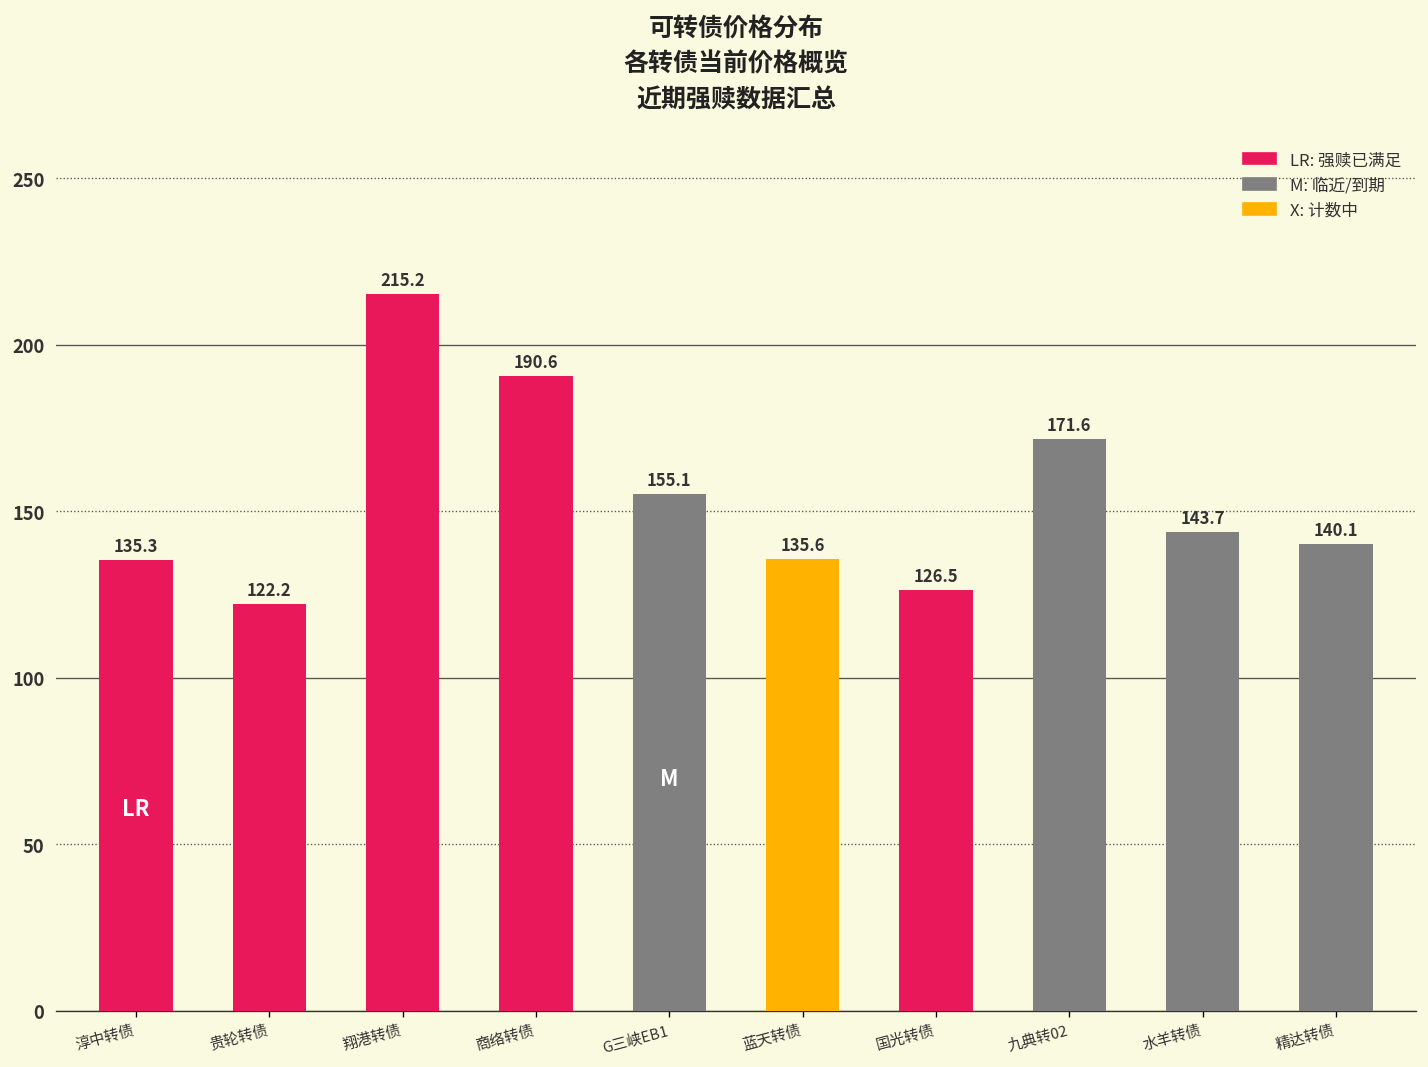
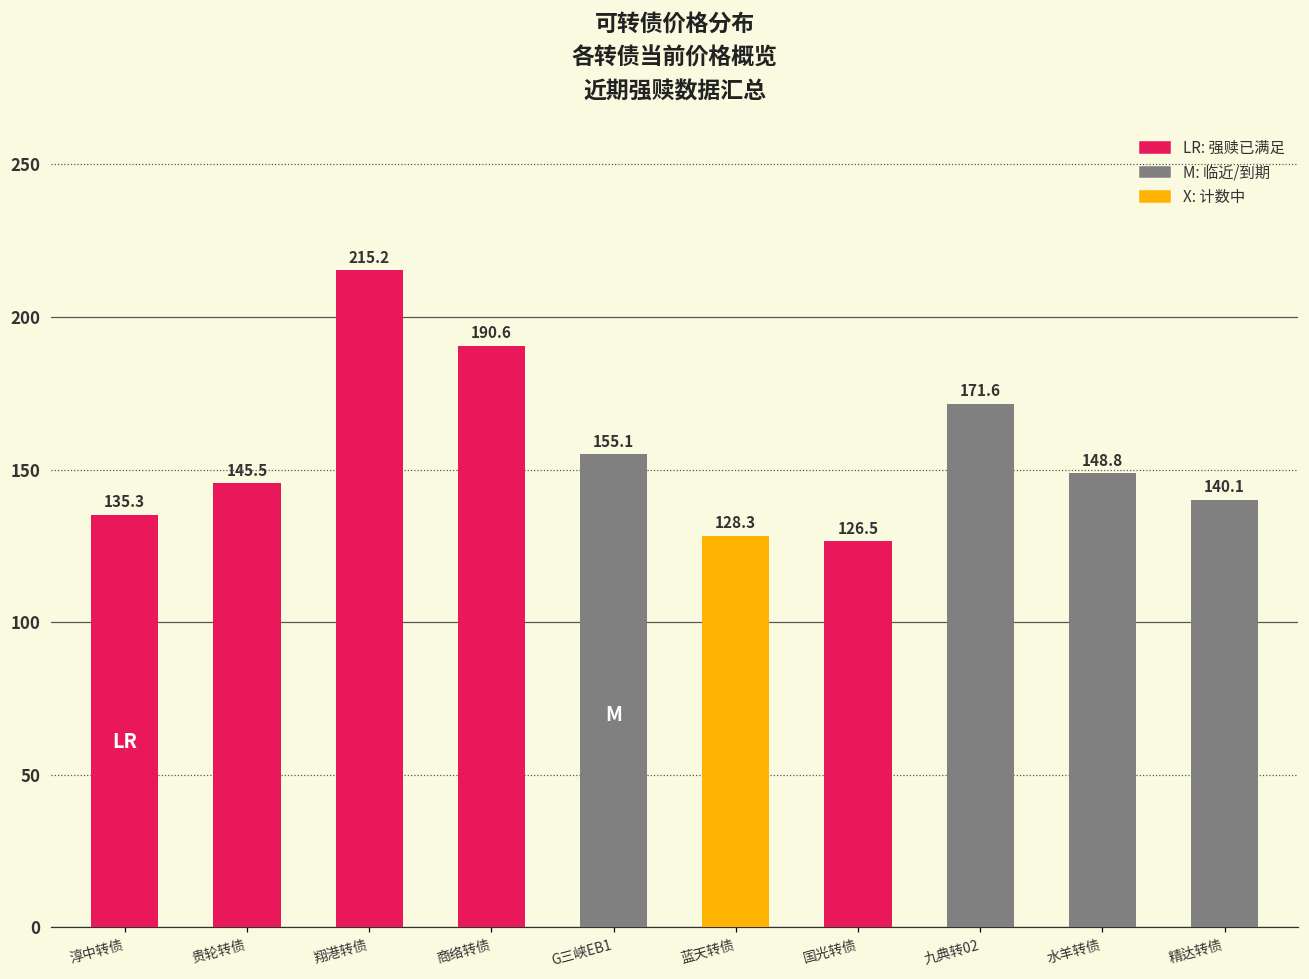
贵轮转债: 122.2 -> 145.5
蓝天转债: 135.6 -> 128.3
水羊转债: 143.7 -> 148.8
